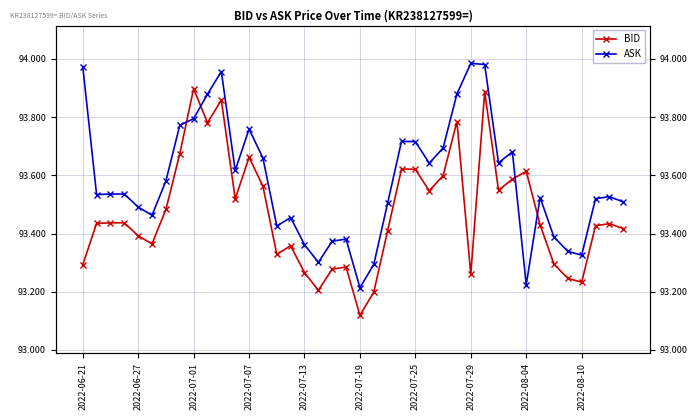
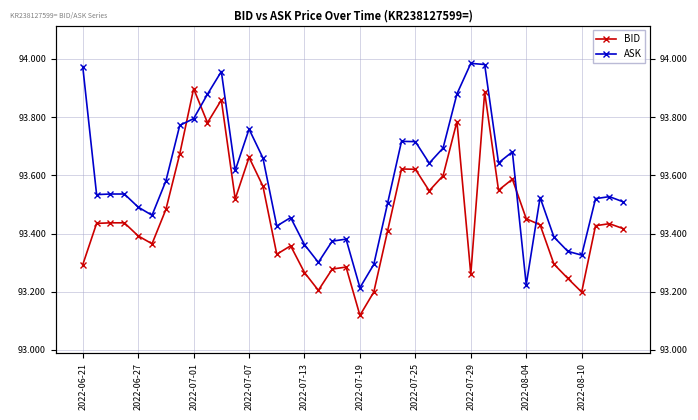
BID, 2022-08-04: 93.61 -> 93.45
BID, 2022-08-10: 93.23 -> 93.20
